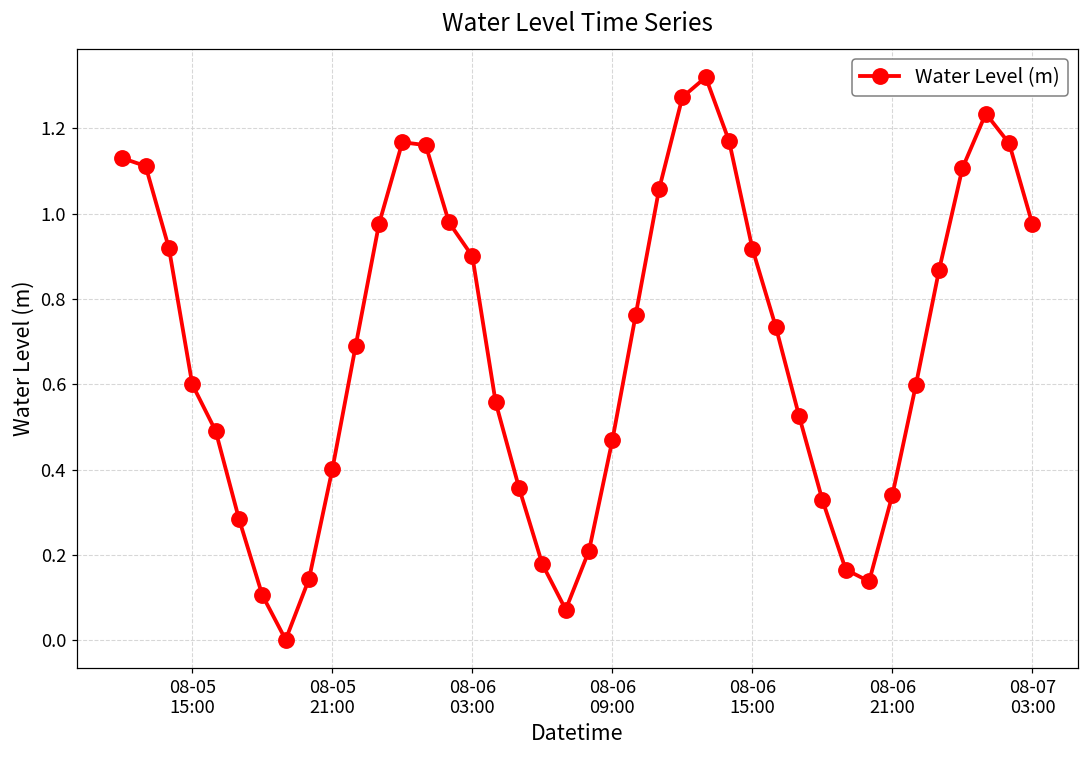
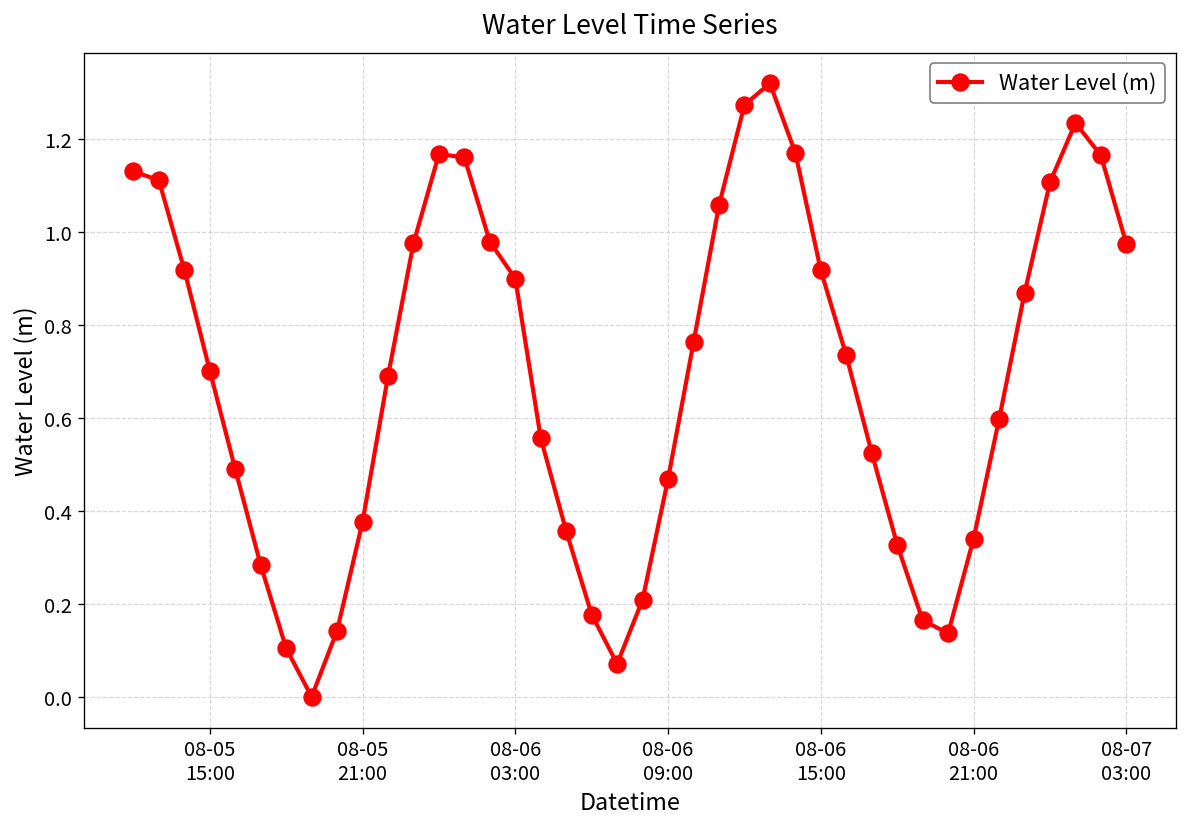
08-05 15:00: 0.60 -> 0.70
08-05 21:00: 0.40 -> 0.38
